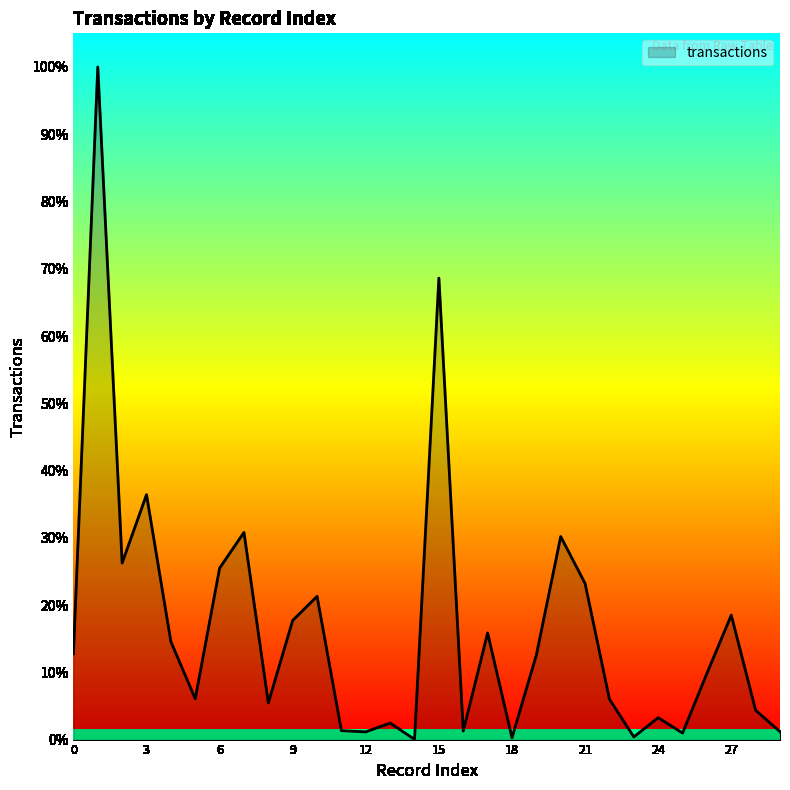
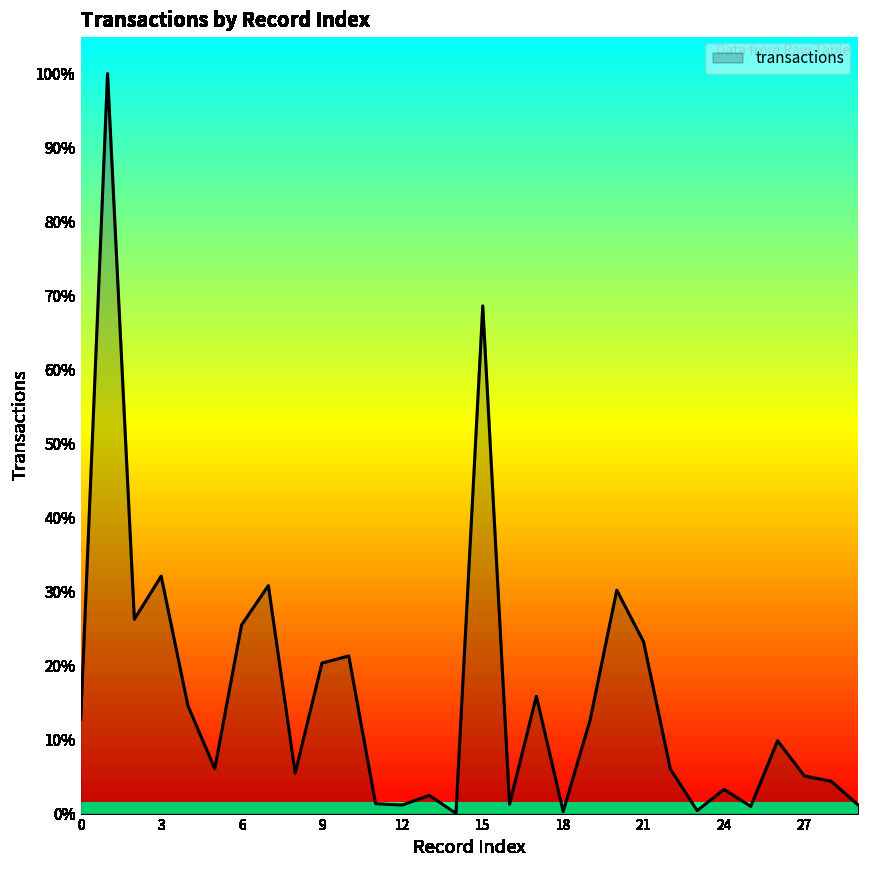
3: 36% -> 32%
9: 18% -> 20%
27: 18% -> 5%
